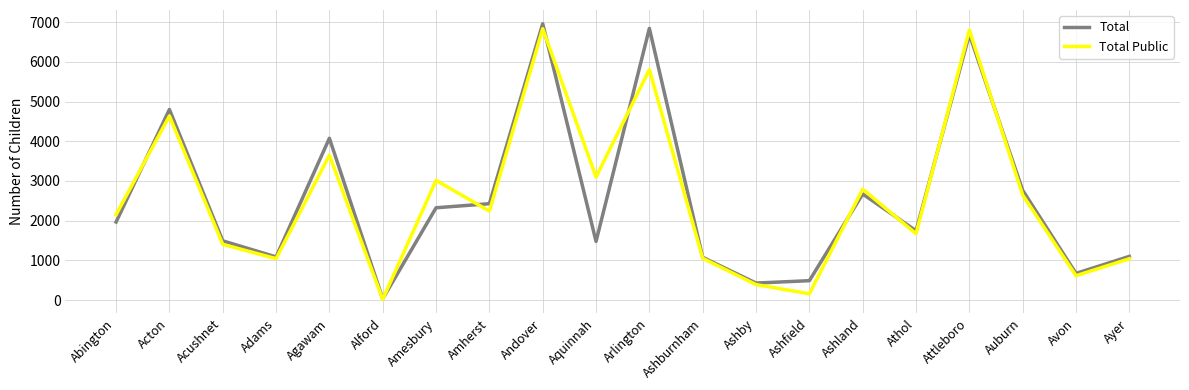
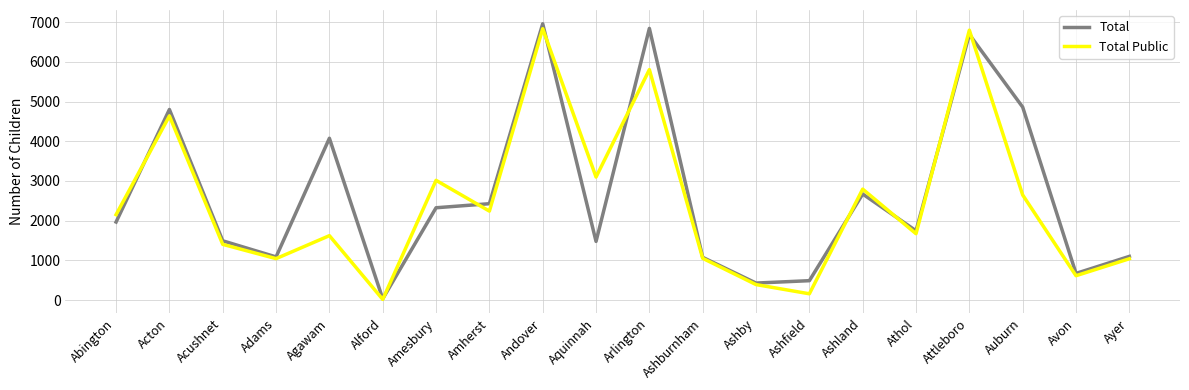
Total Public, Agawam: 3700 -> 1600
Total, Auburn: 2800 -> 4900
